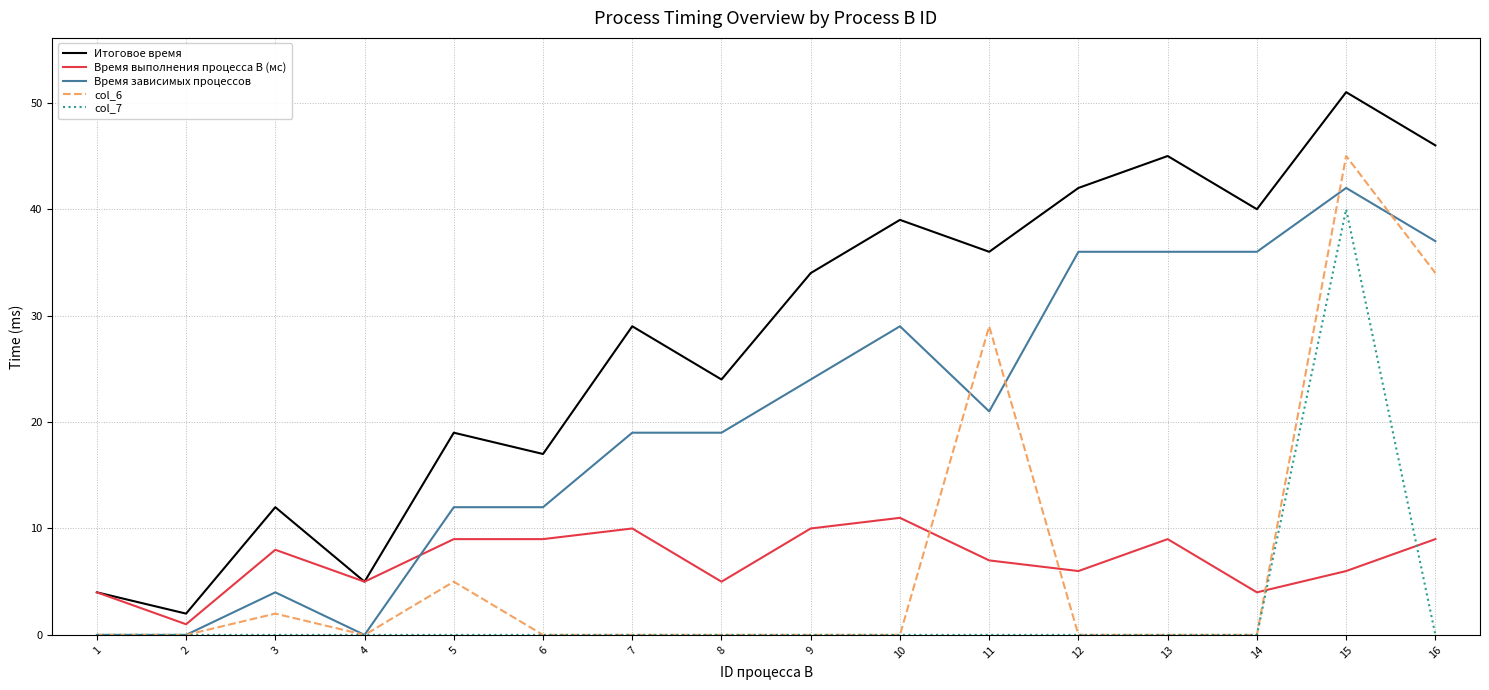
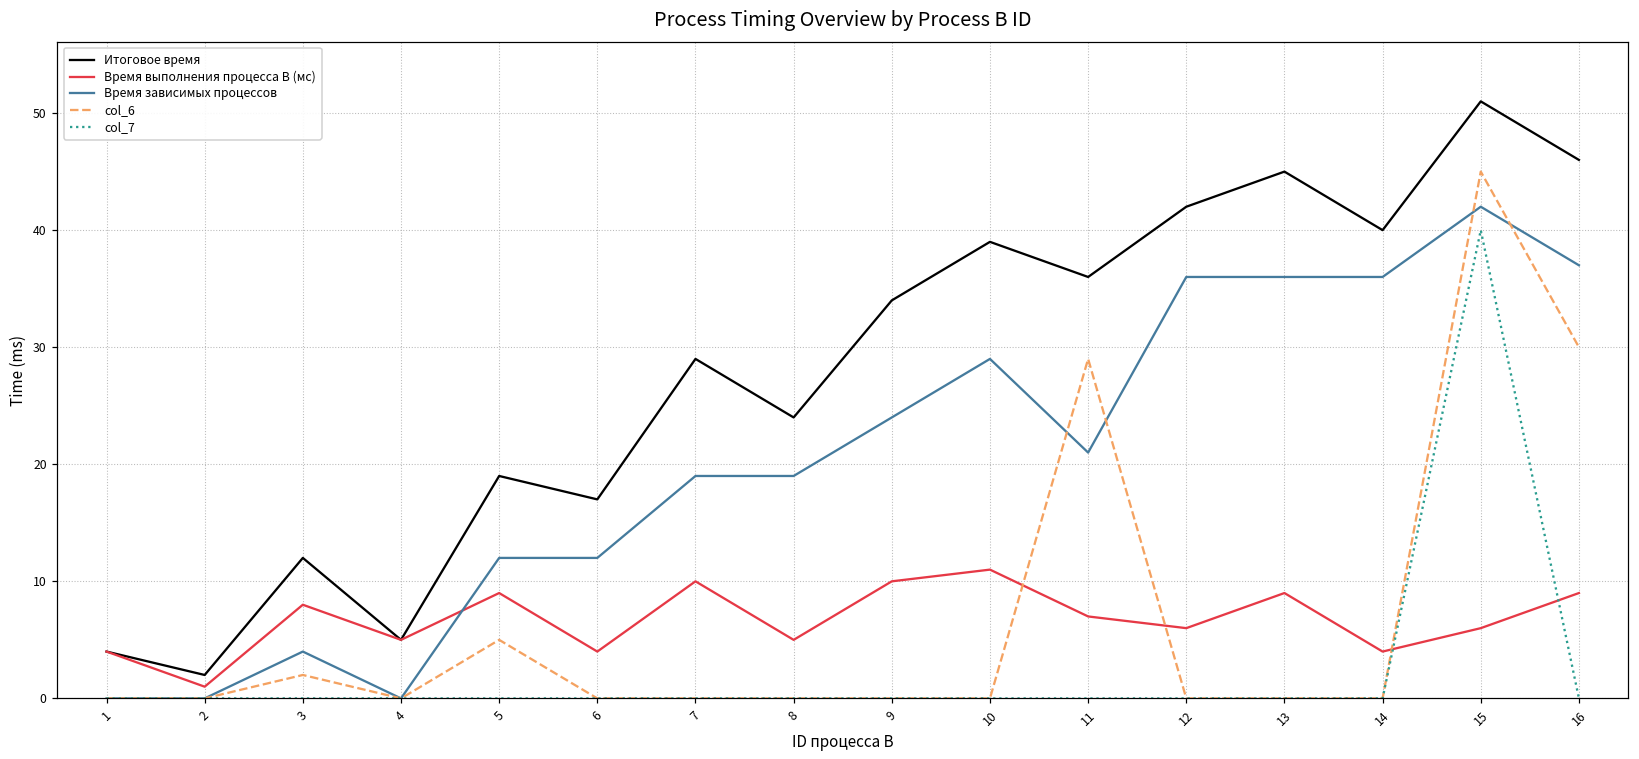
Время выполнения процесса B (мс), 6: 9 -> 4
col_6, 16: 34 -> 30
